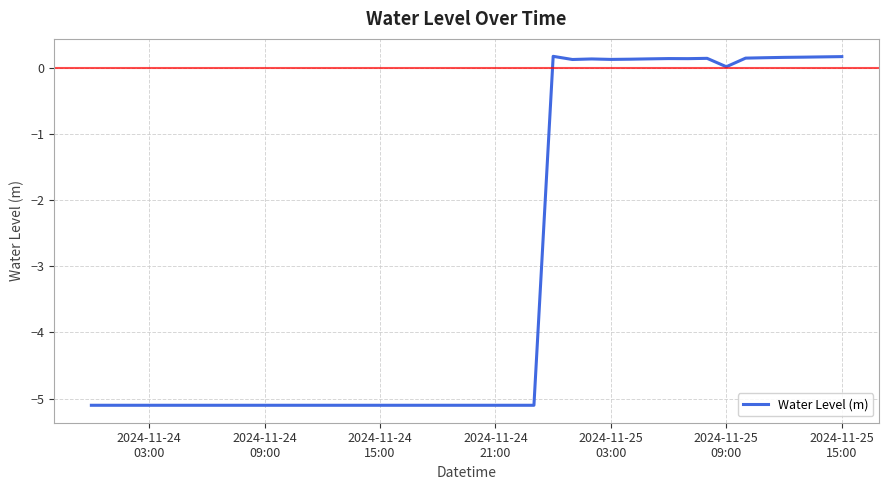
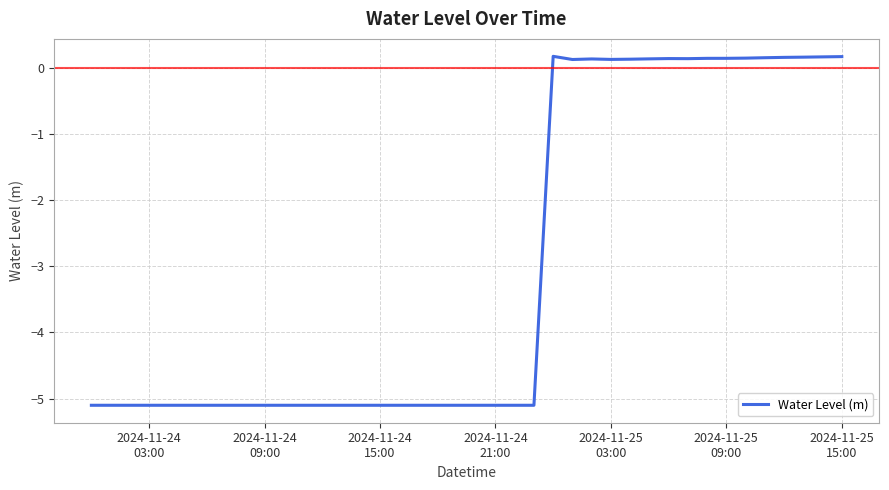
2024-11-25 09:00: 0.0 -> 0.1
